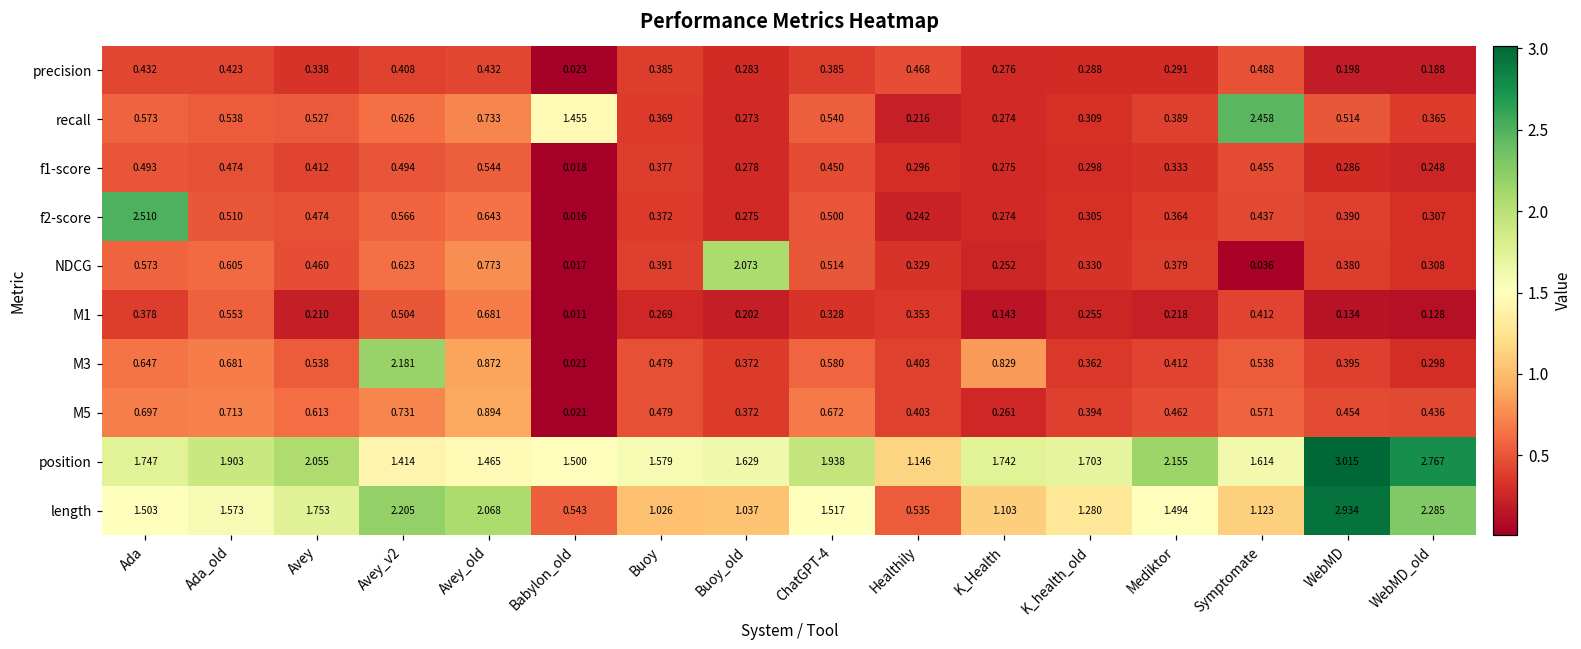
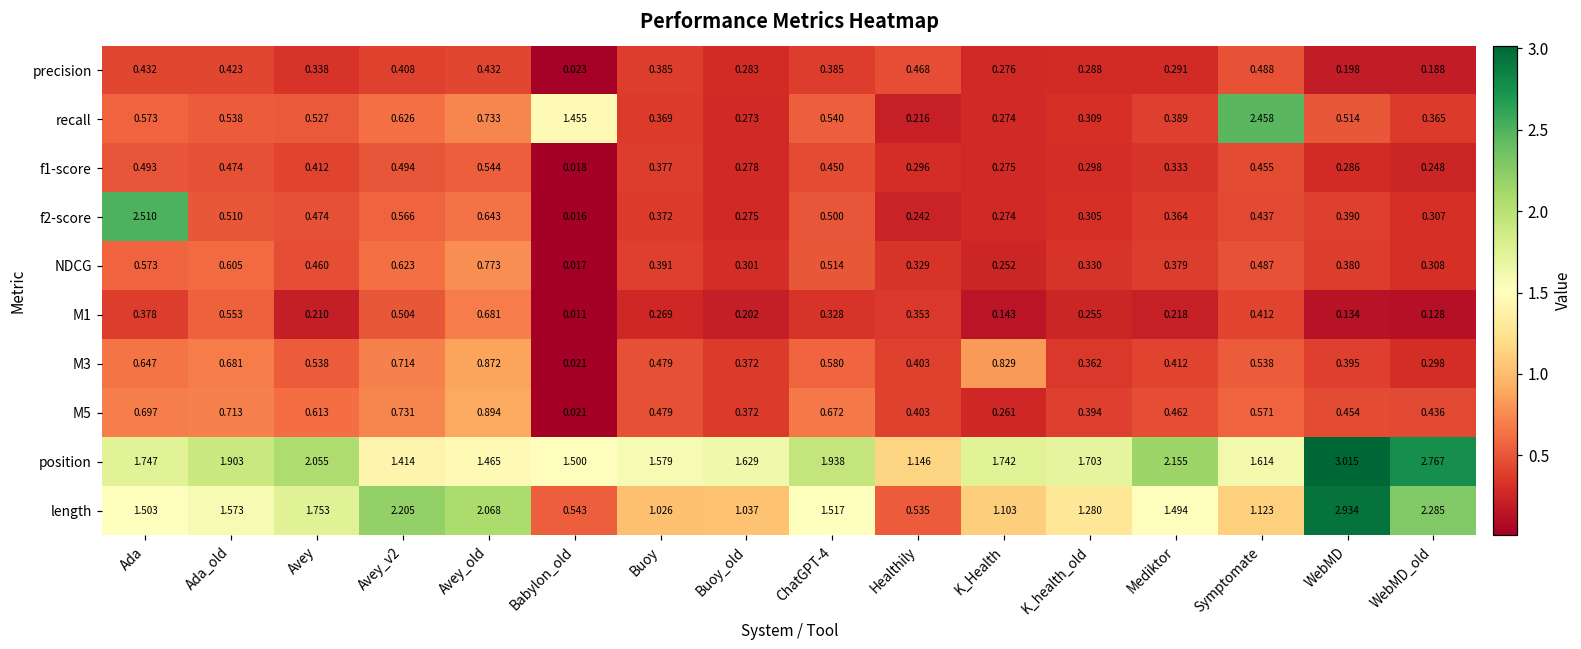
NDCG, Buoy_old: 2.073 -> 0.301
NDCG, Symptomate: 0.036 -> 0.487
M3, Avey_v2: 2.181 -> 0.714
